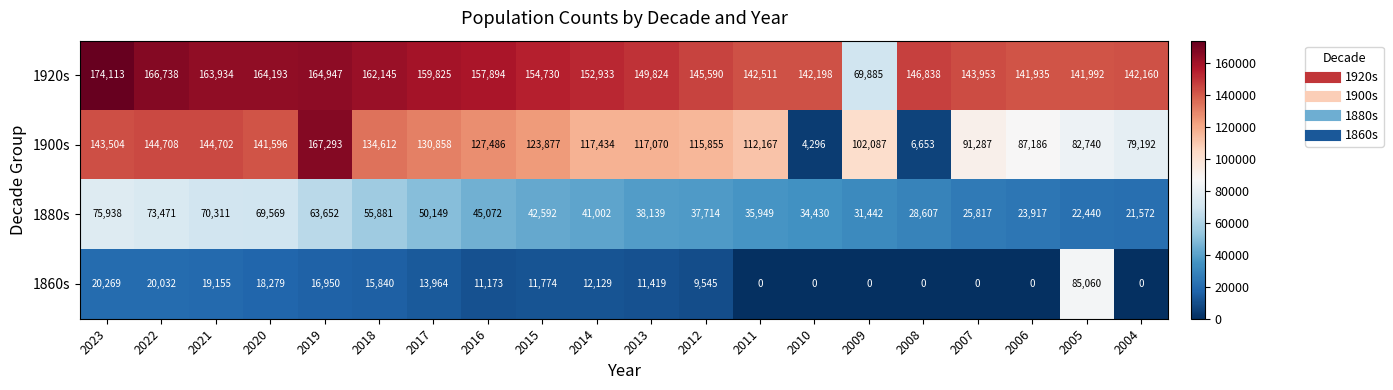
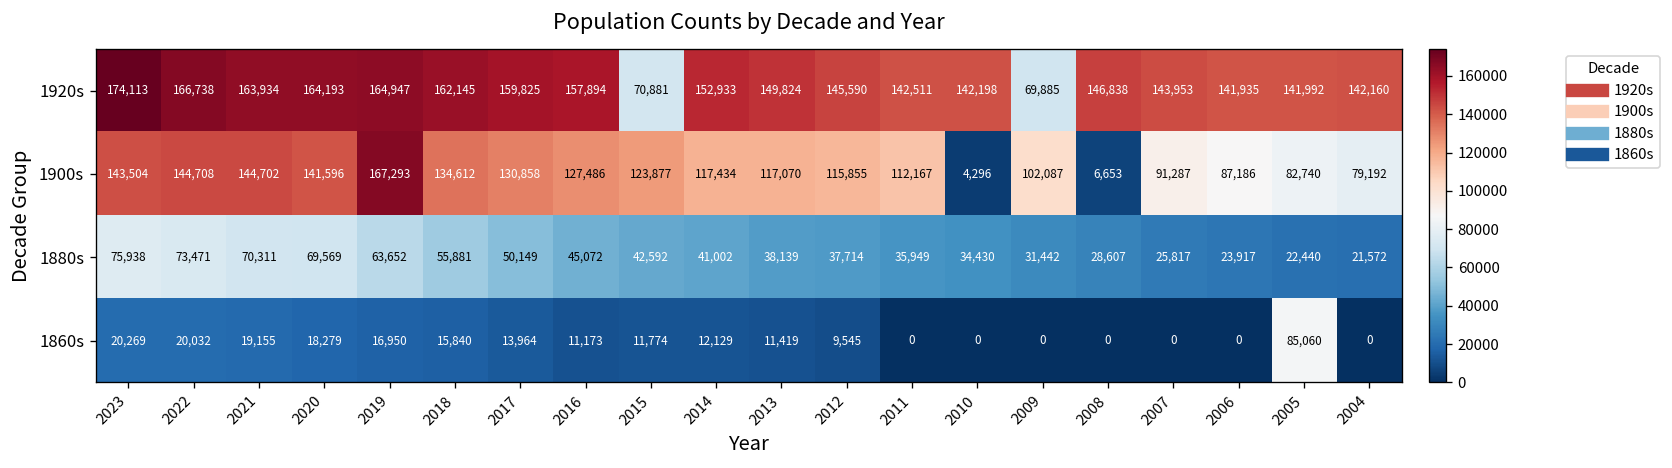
1920s, 2015: 154,730 -> 70,881
